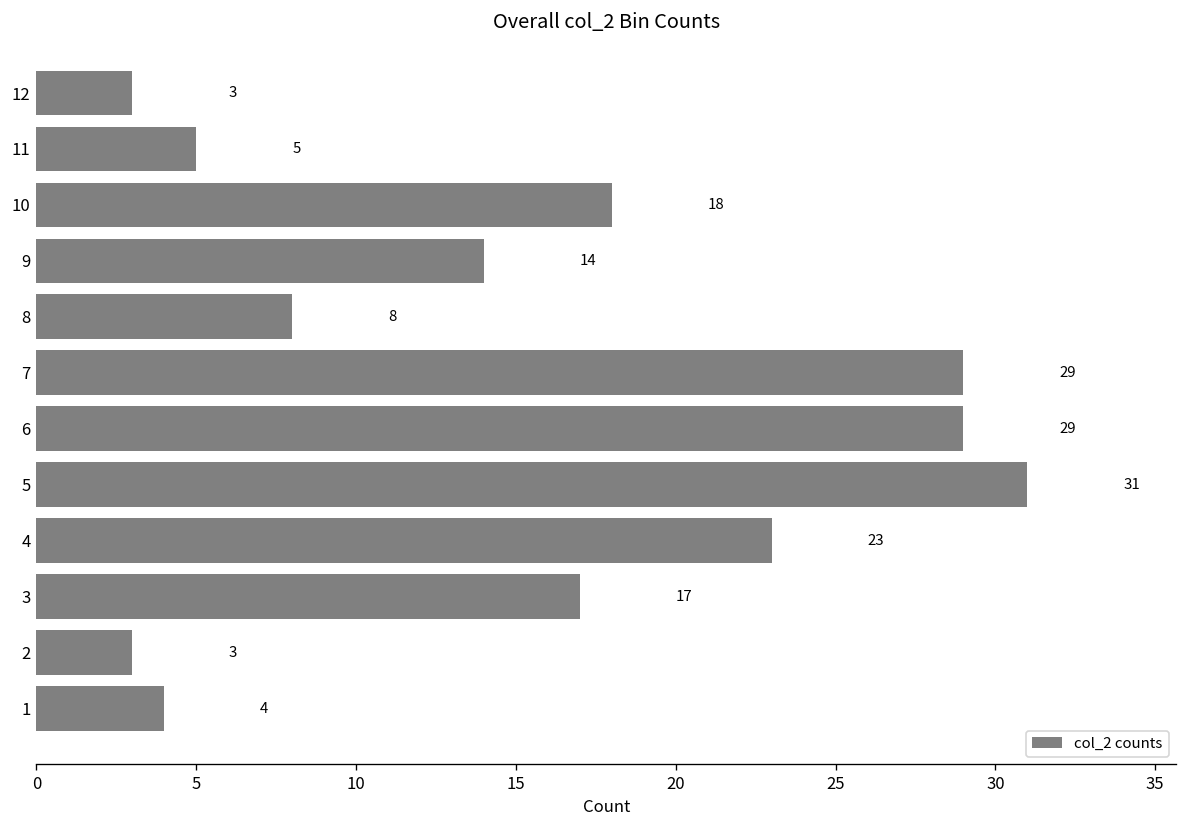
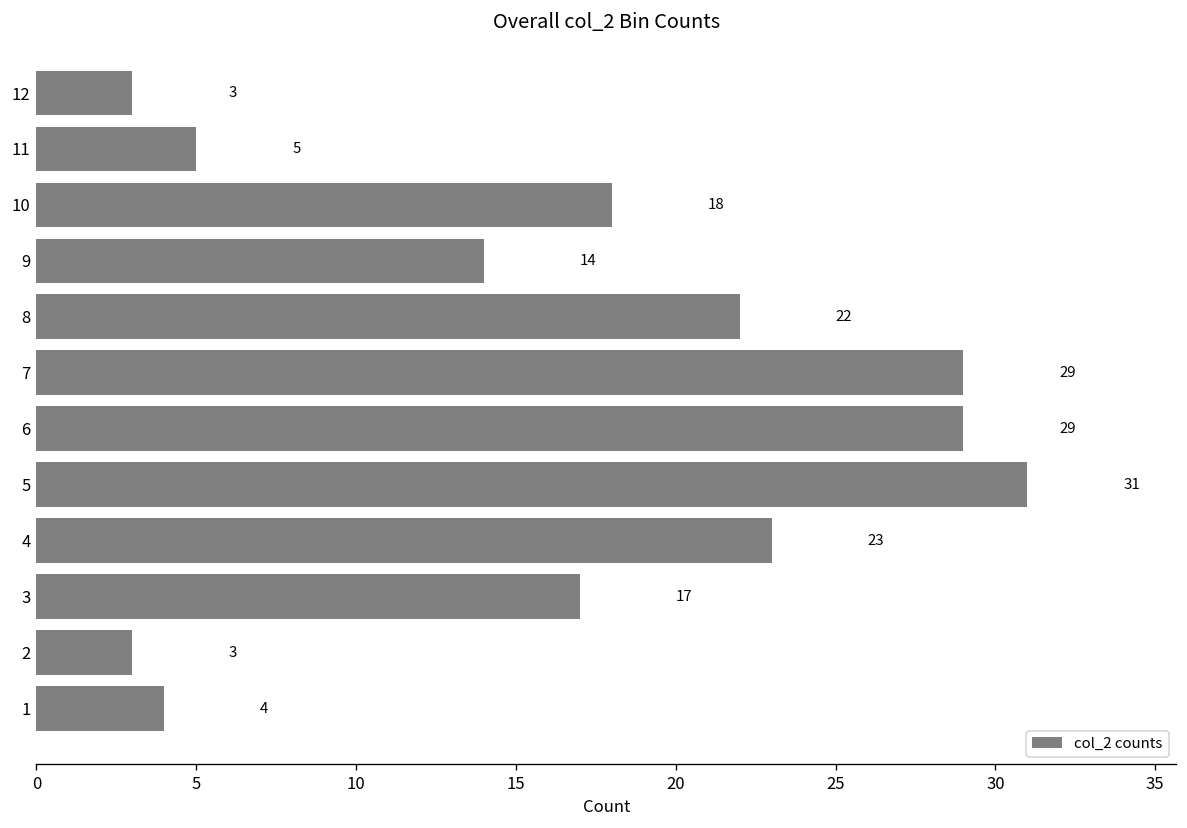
8: 8 -> 22
